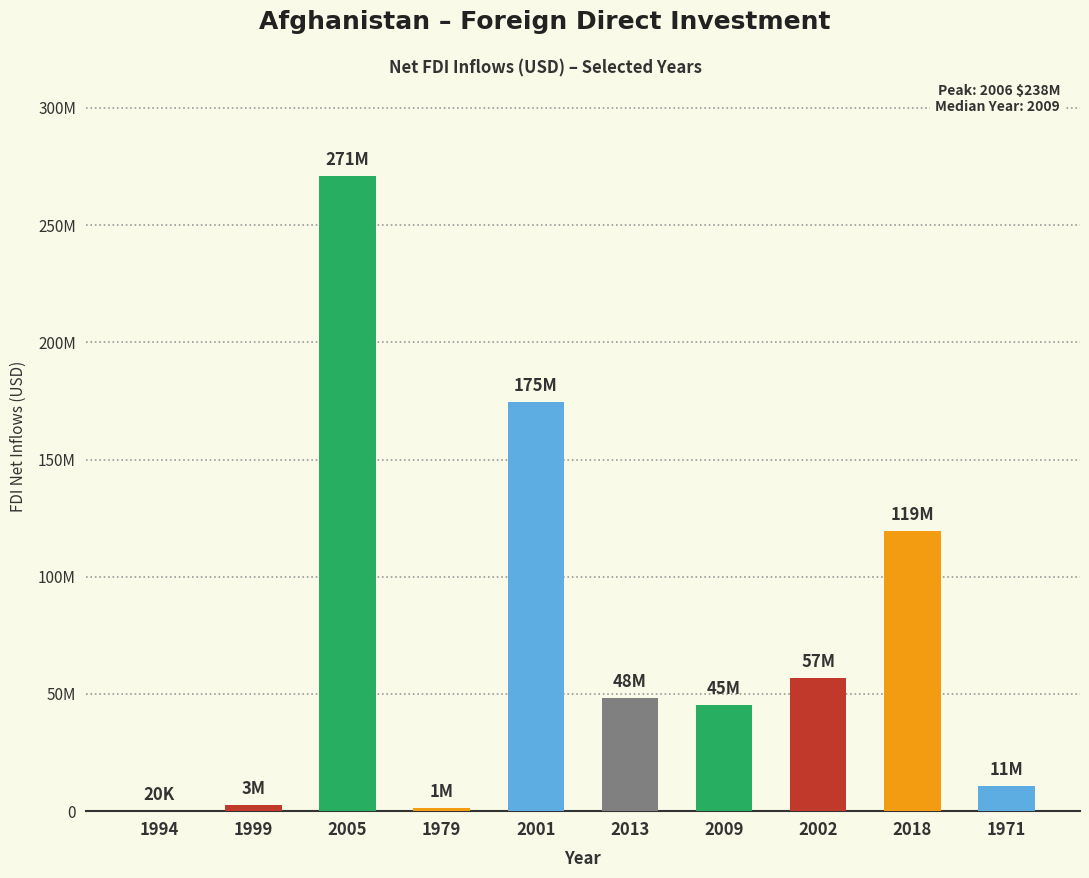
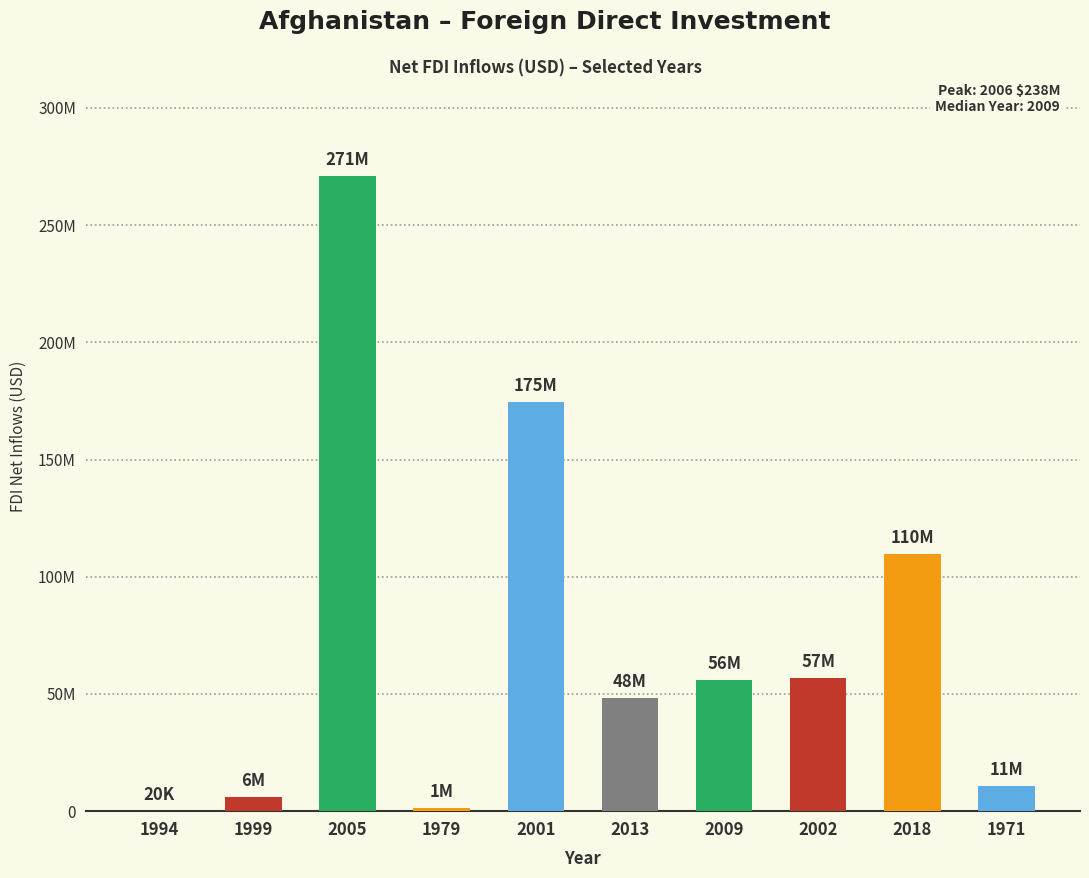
1999: 3M -> 6M
2009: 45M -> 56M
2018: 119M -> 110M
